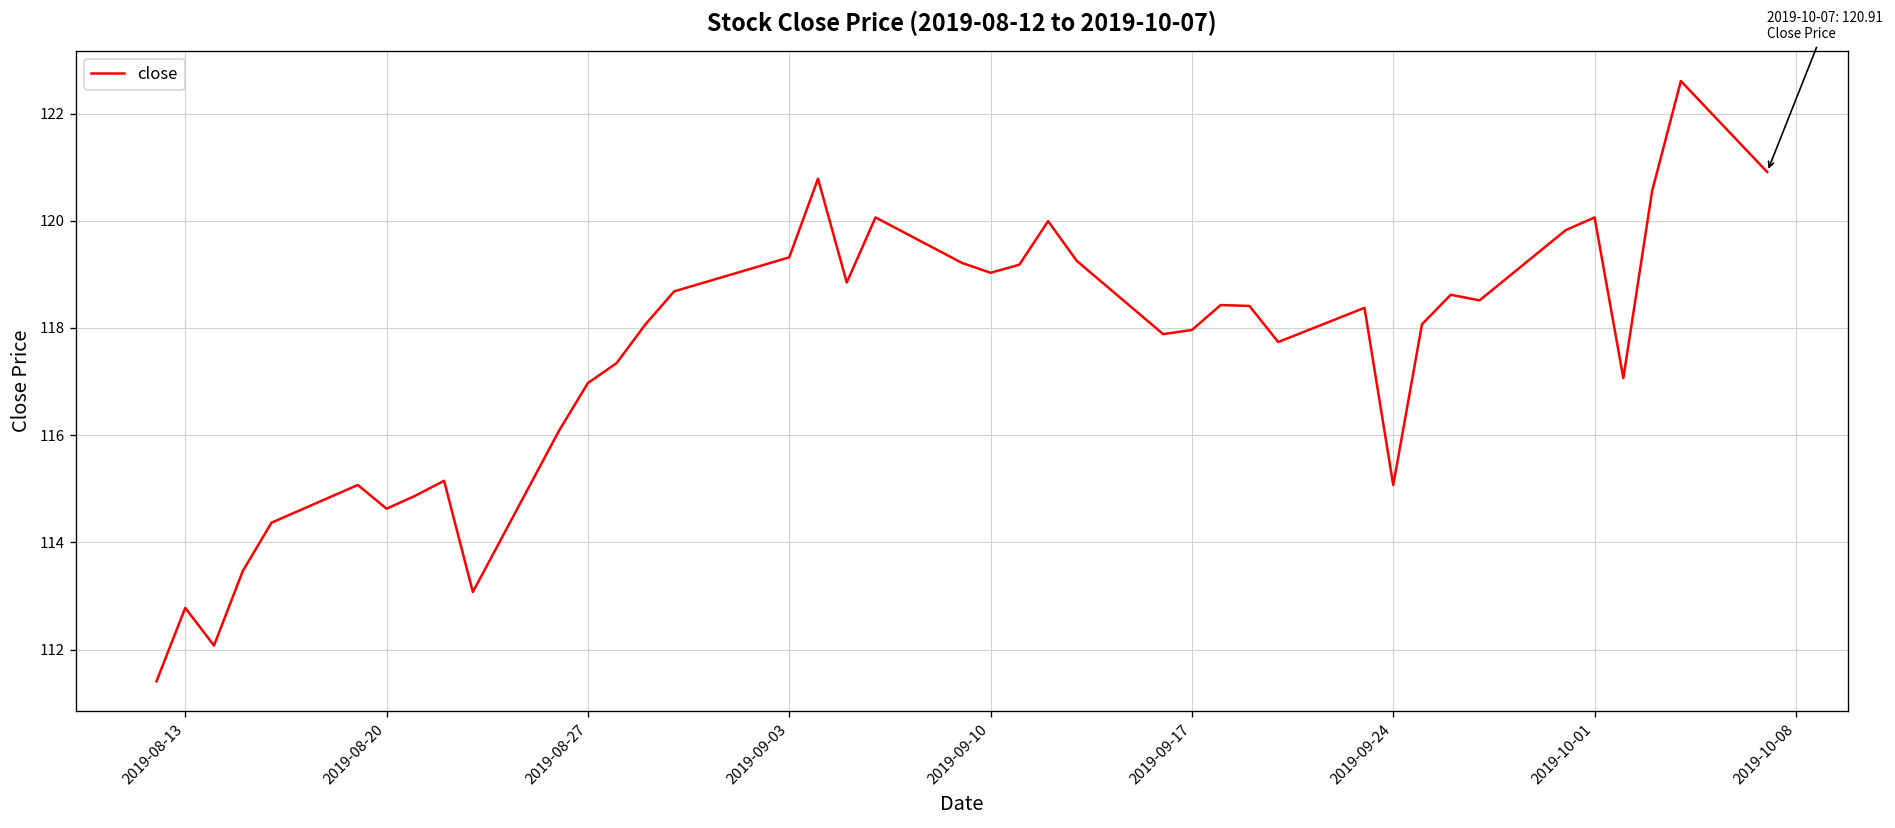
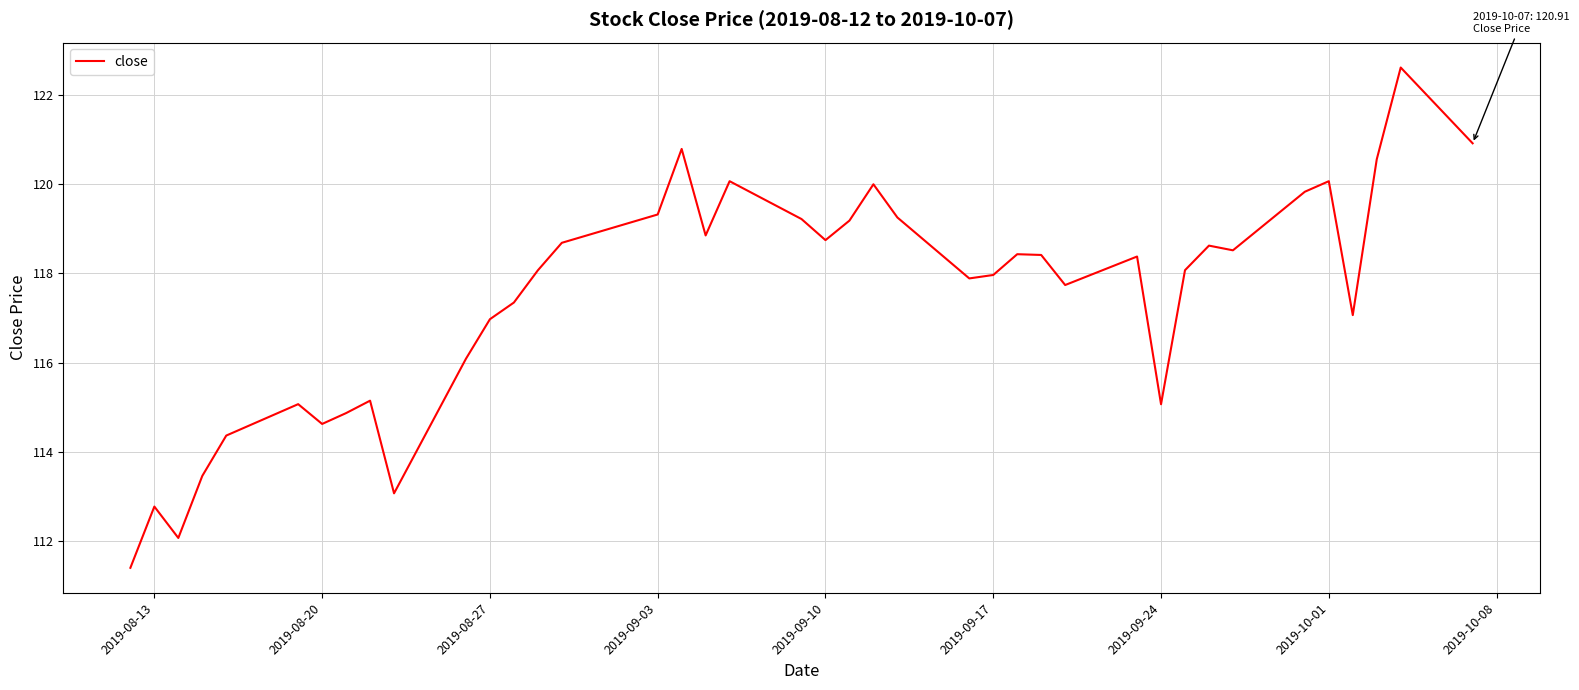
2019-09-10: 119.0 -> 118.7
